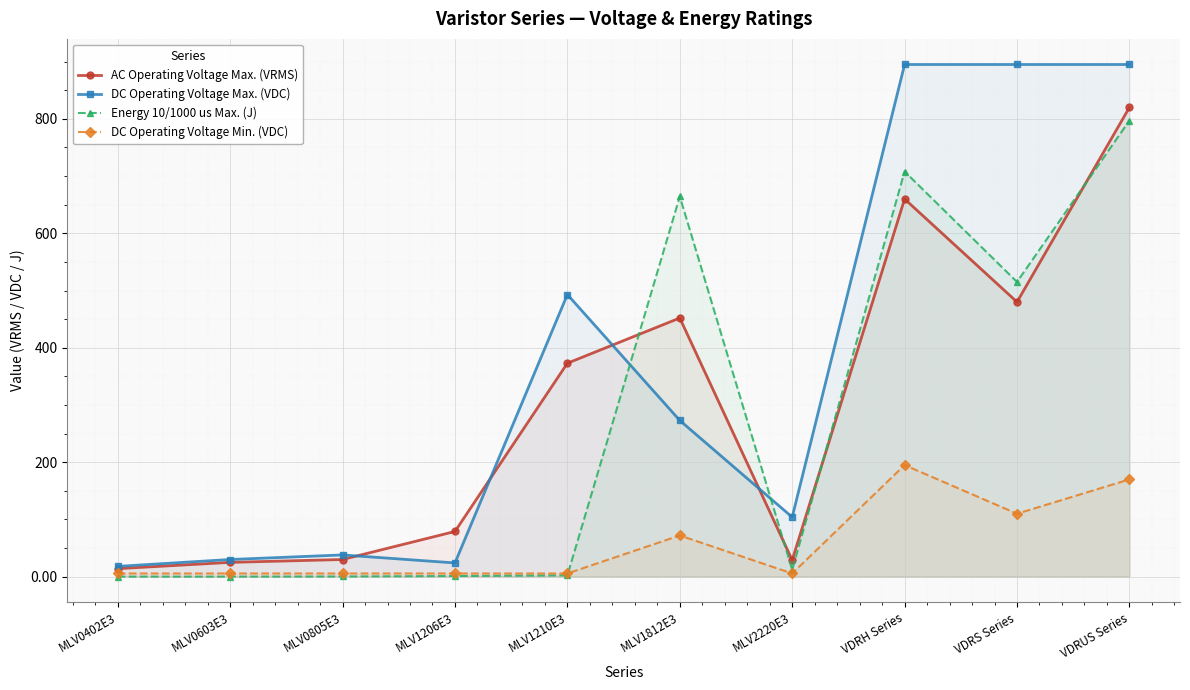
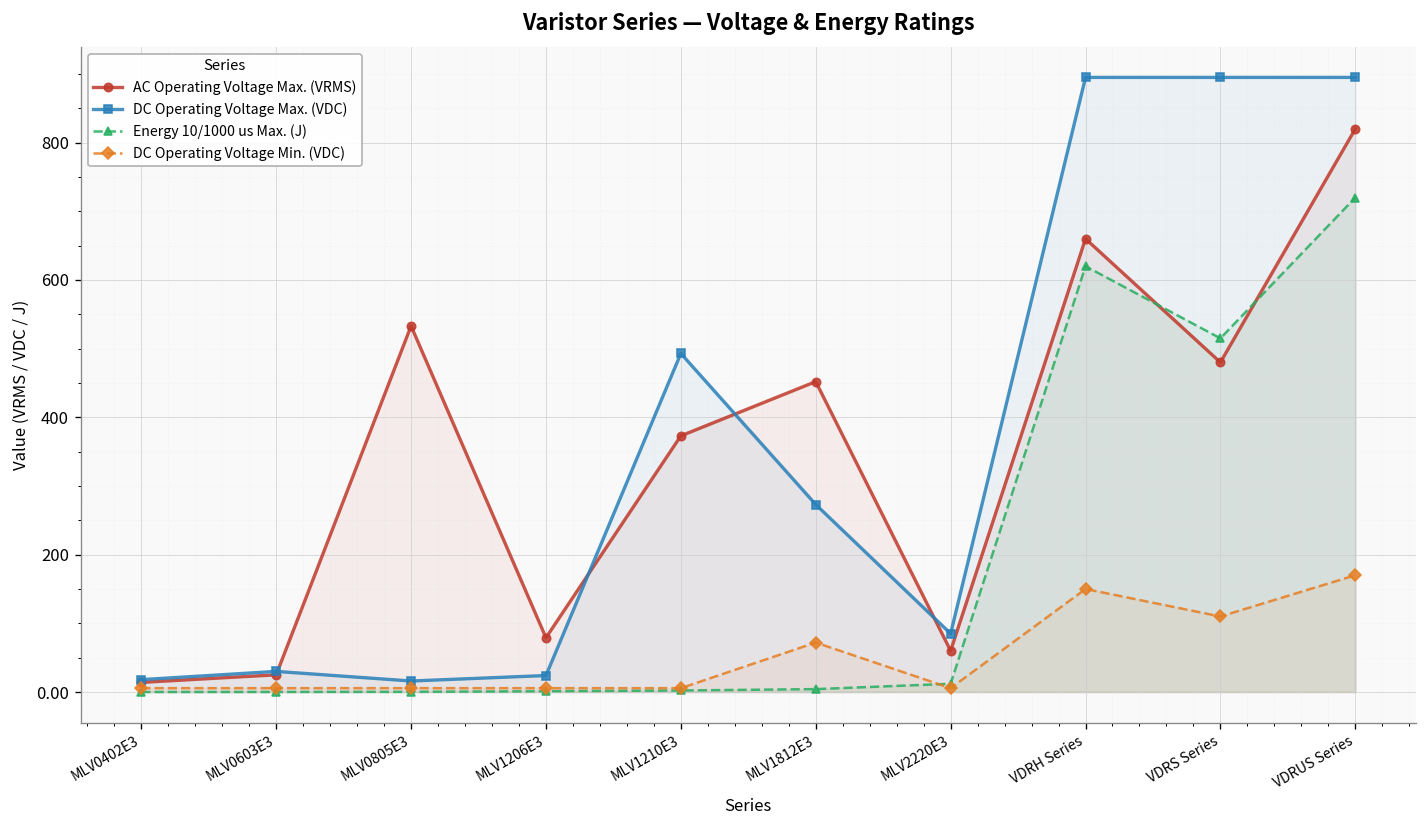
AC Operating Voltage Max. (VRMS), MLV0805E3: 30 -> 530
DC Operating Voltage Max. (VDC), MLV0805E3: 40 -> 20
Energy 10/1000 us Max. (J), MLV1812E3: 660 -> 0
AC Operating Voltage Max. (VRMS), MLV2220E3: 30 -> 60
DC Operating Voltage Max. (VDC), MLV2220E3: 100 -> 90
Energy 10/1000 us Max. (J), VDRH Series: 710 -> 620
DC Operating Voltage Min. (VDC), VDRH Series: 200 -> 150
Energy 10/1000 us Max. (J), VDRUS Series: 800 -> 720
